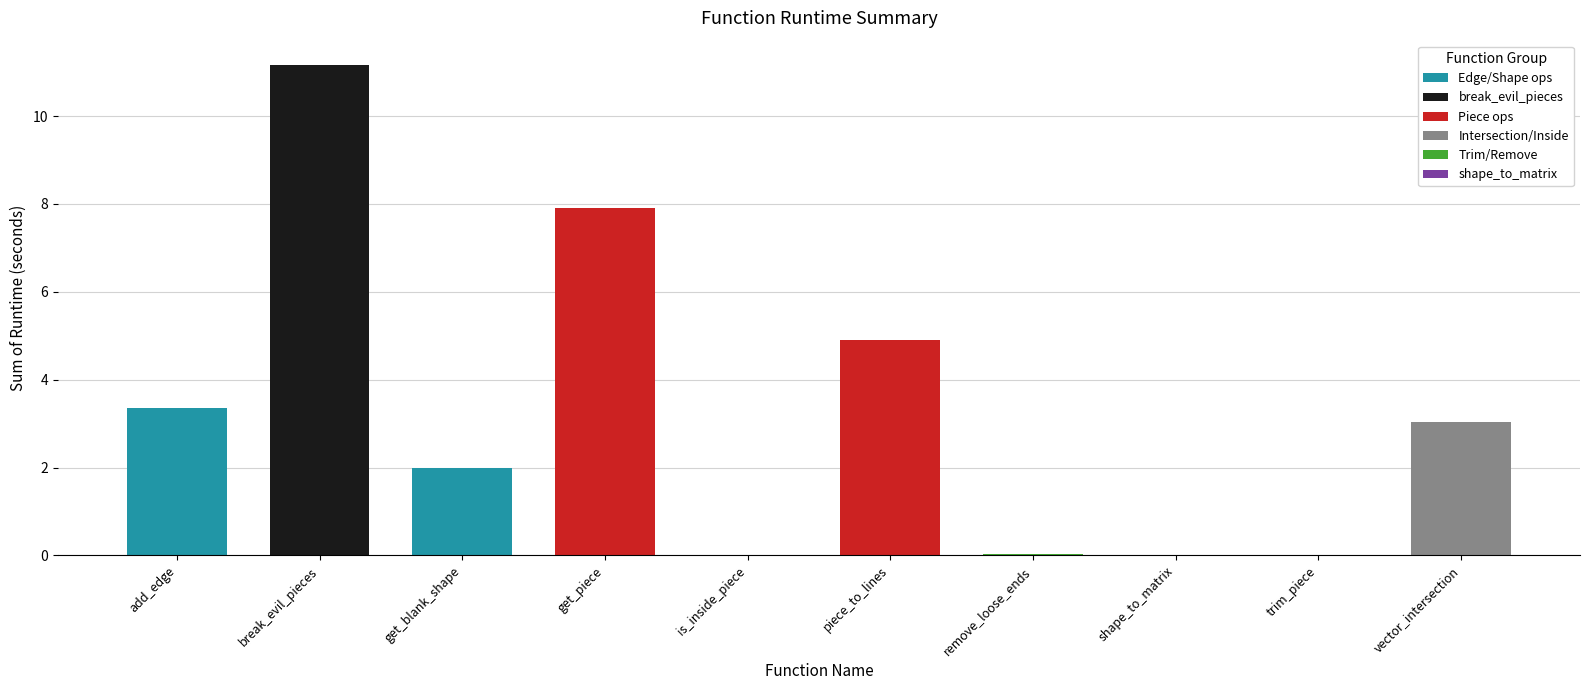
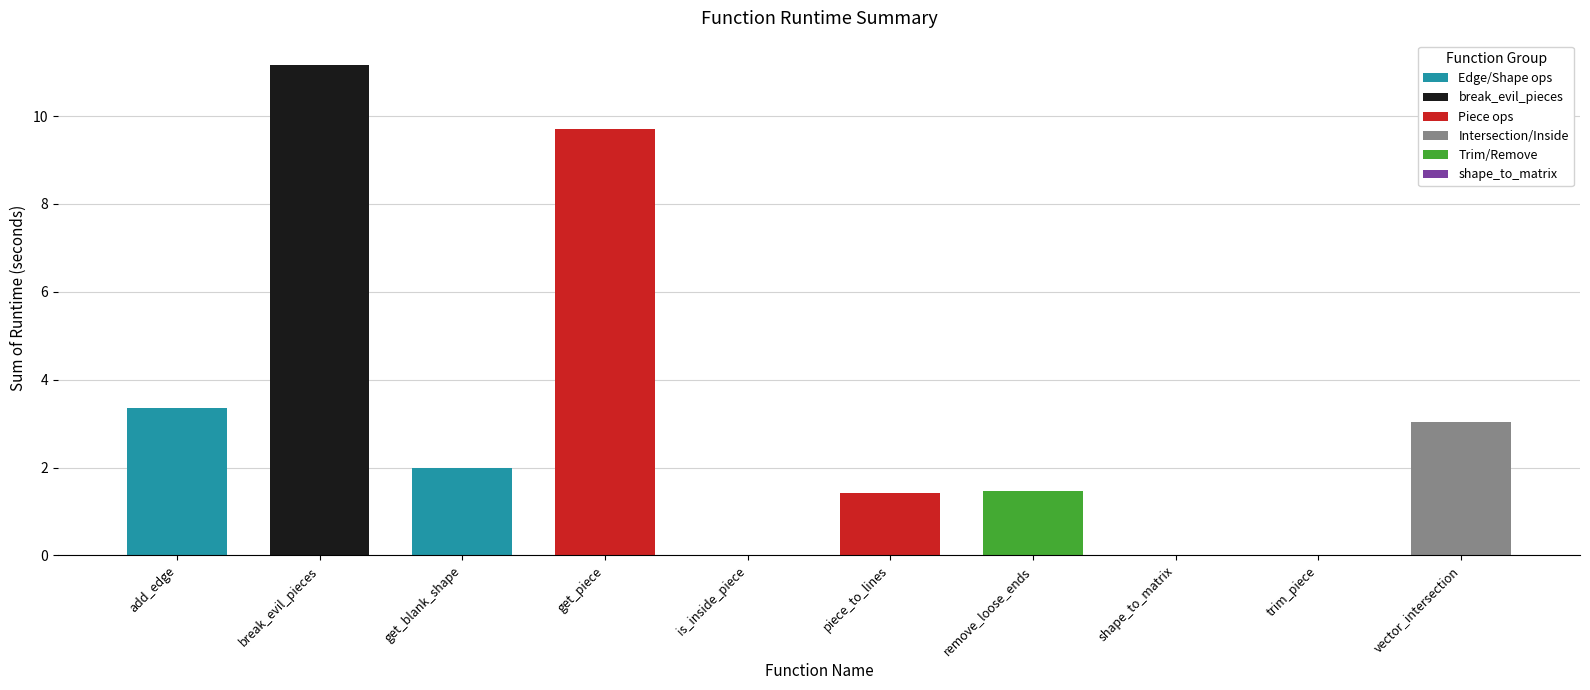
get_piece: 7.9 -> 9.7
piece_to_lines: 4.9 -> 1.4
remove_loose_ends: 0.0 -> 1.5
